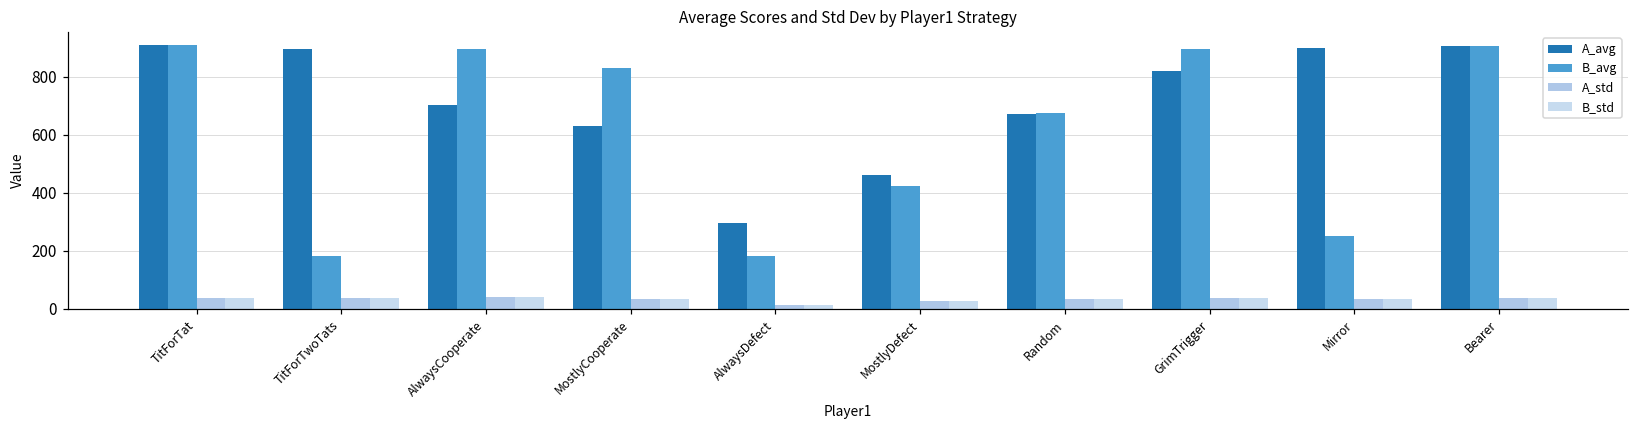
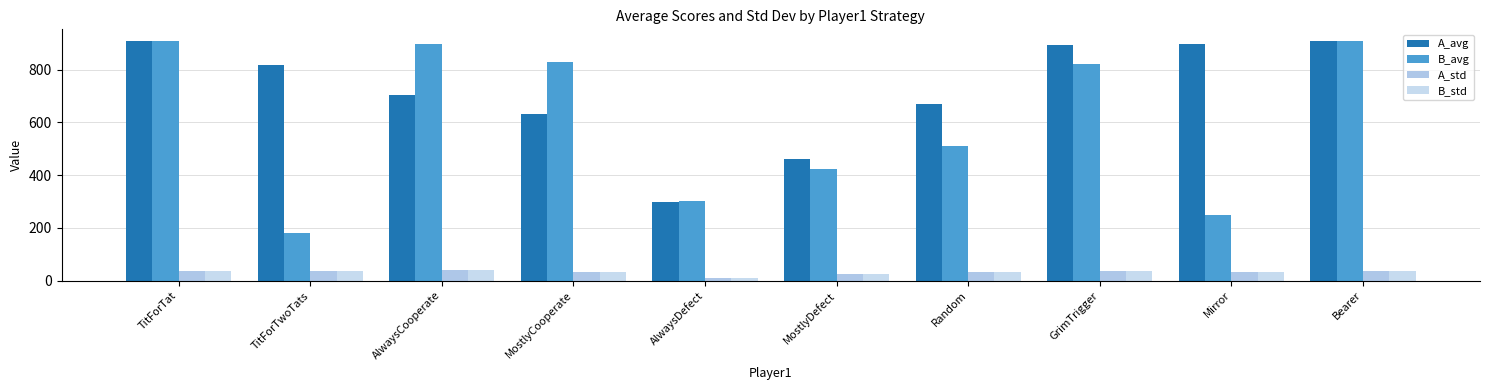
A_avg, TitForTwoTats: 900 -> 820
B_avg, AlwaysDefect: 180 -> 300
B_avg, Random: 670 -> 510
A_avg, GrimTrigger: 820 -> 900
B_avg, GrimTrigger: 900 -> 820
